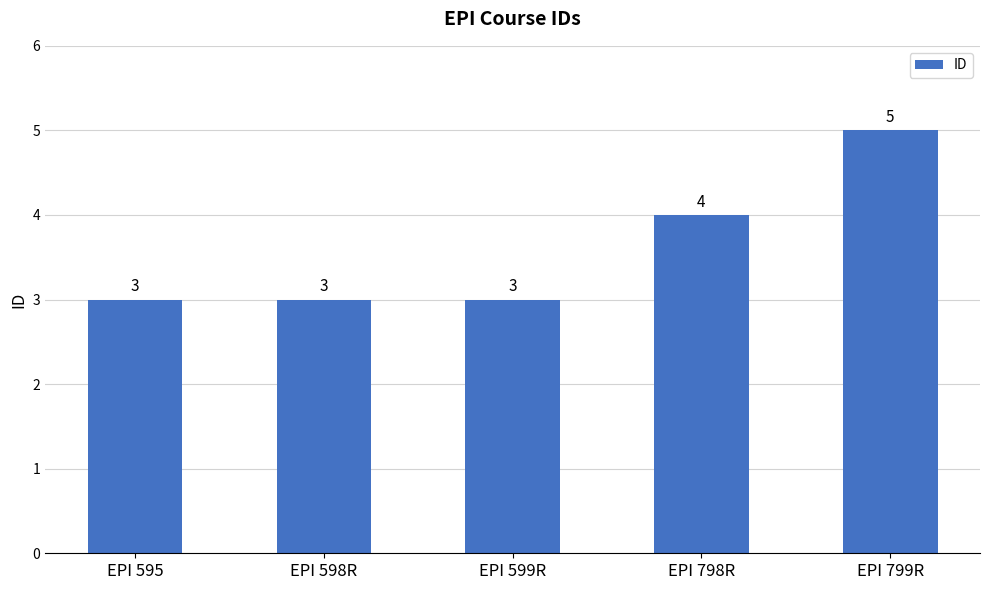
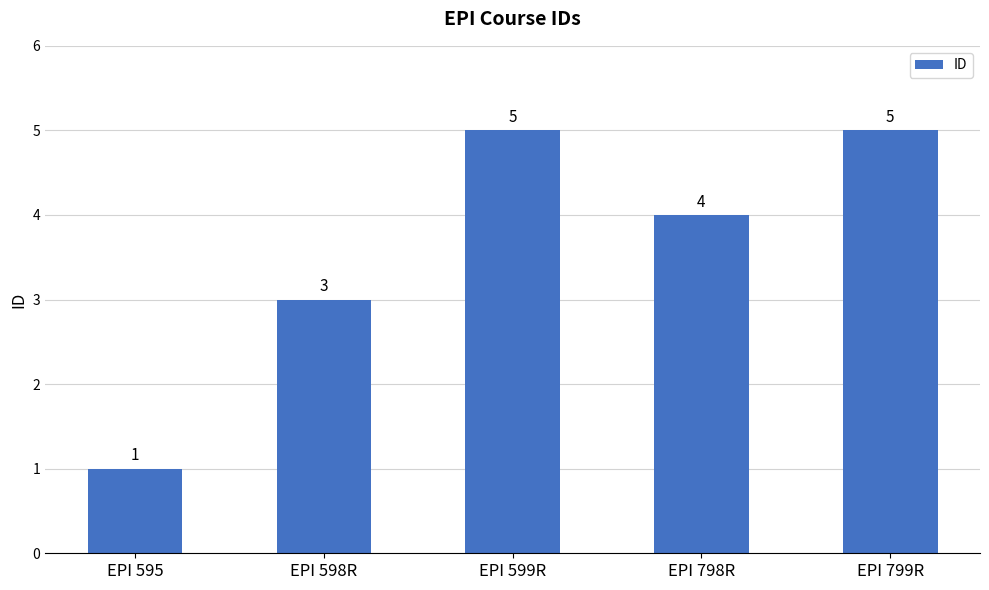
EPI 595: 3 -> 1
EPI 599R: 3 -> 5
